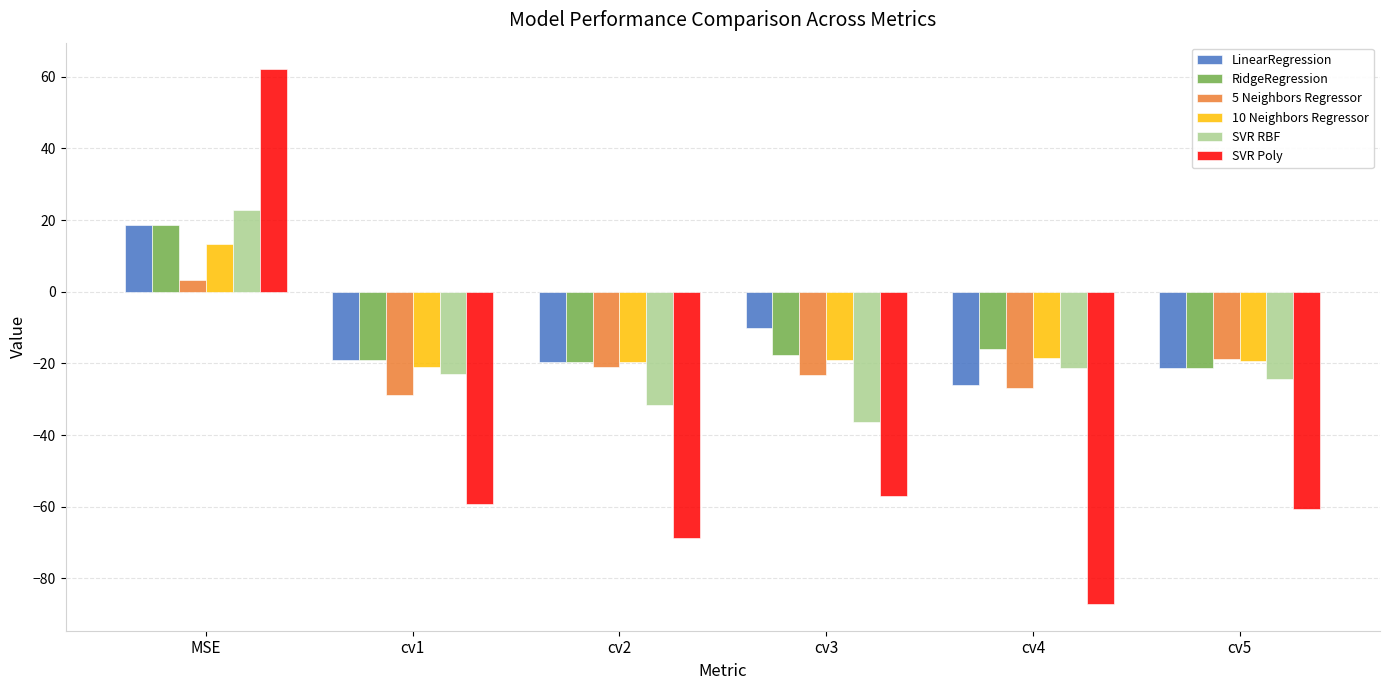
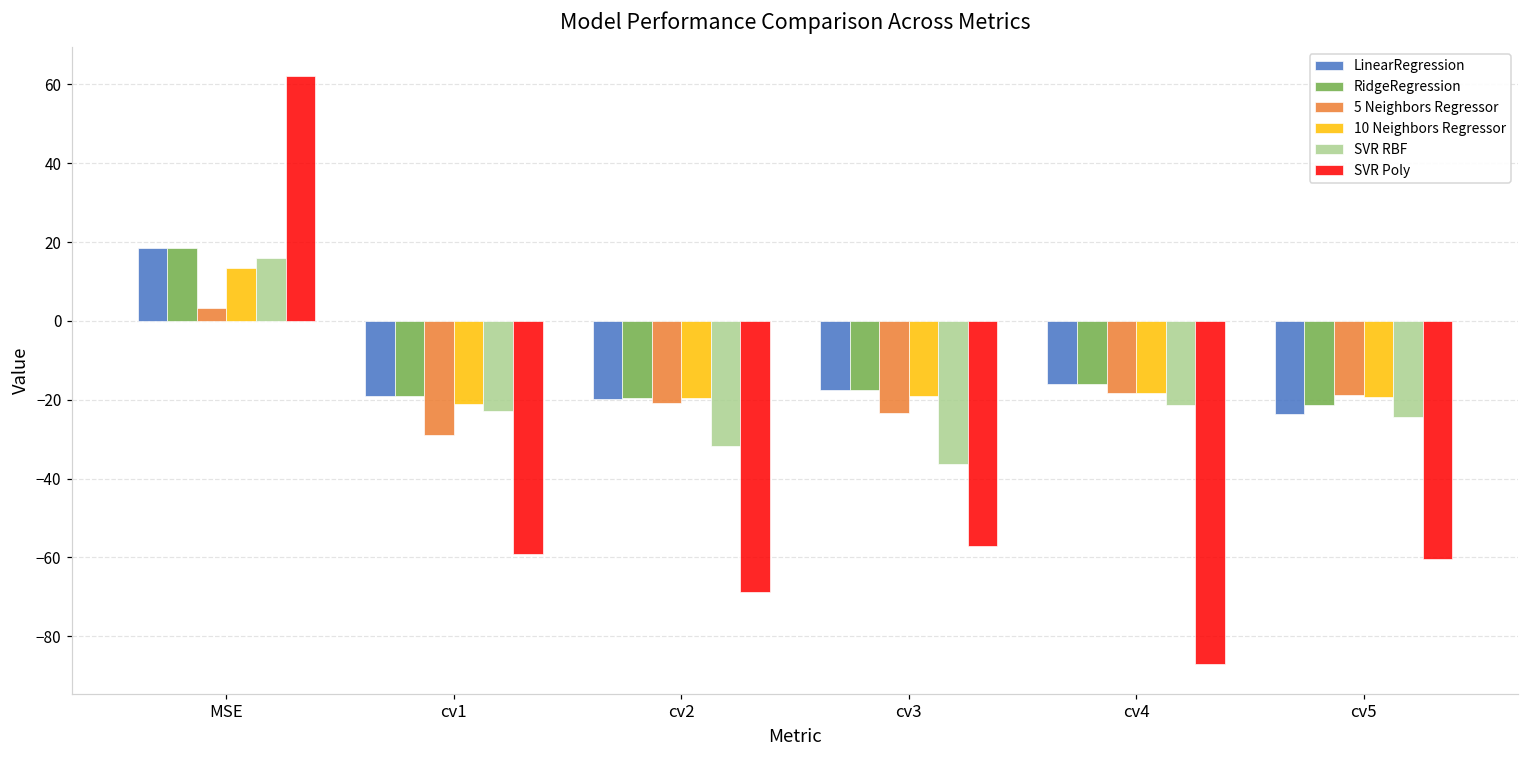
SVR RBF, MSE: 23 -> 16
LinearRegression, cv3: -10 -> -18
LinearRegression, cv4: -26 -> -16
5 Neighbors Regressor, cv4: -27 -> -18
LinearRegression, cv5: -21 -> -24
